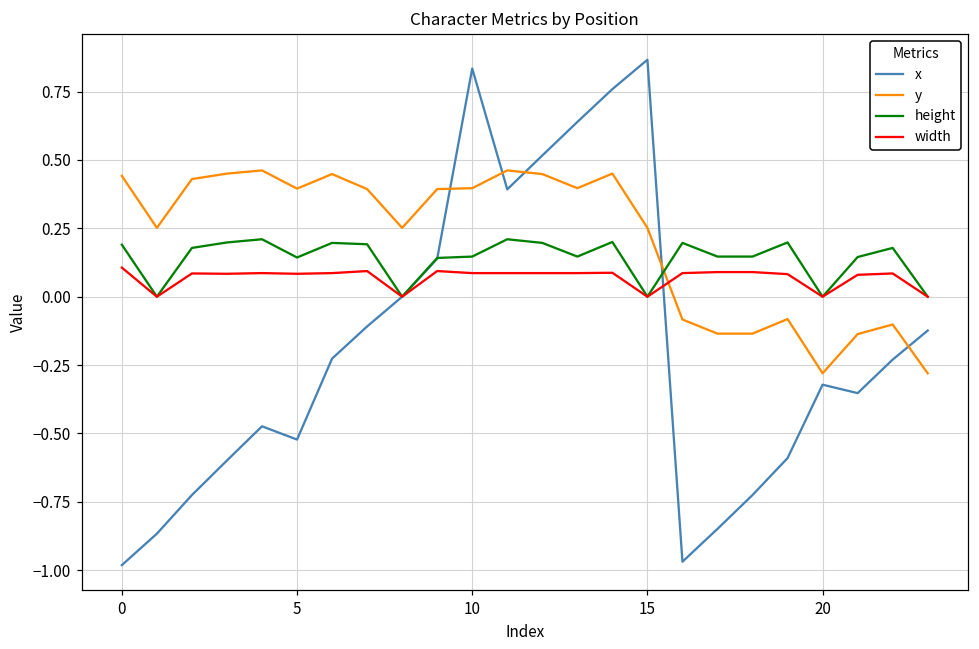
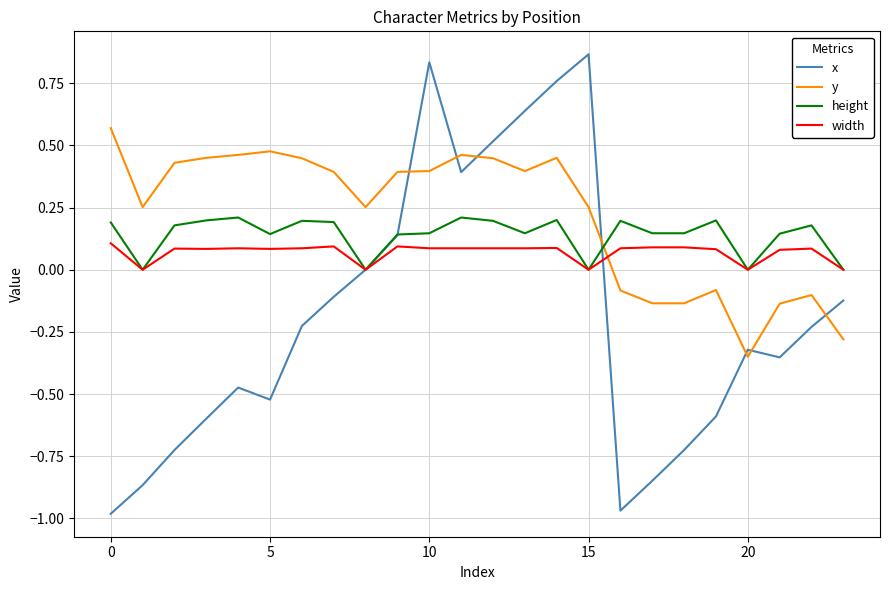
y, 0: 0.44 -> 0.57
y, 5: 0.40 -> 0.48
y, 20: -0.28 -> -0.35
